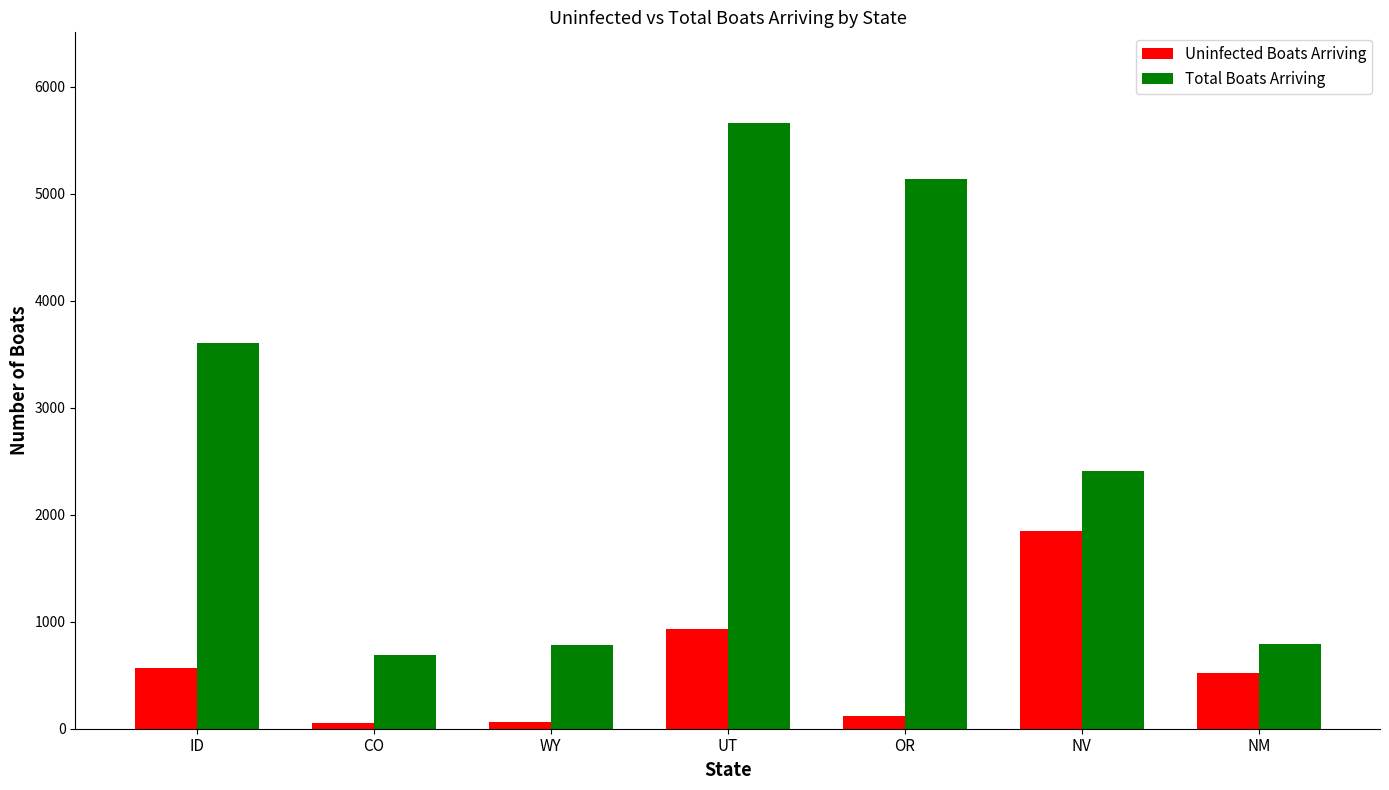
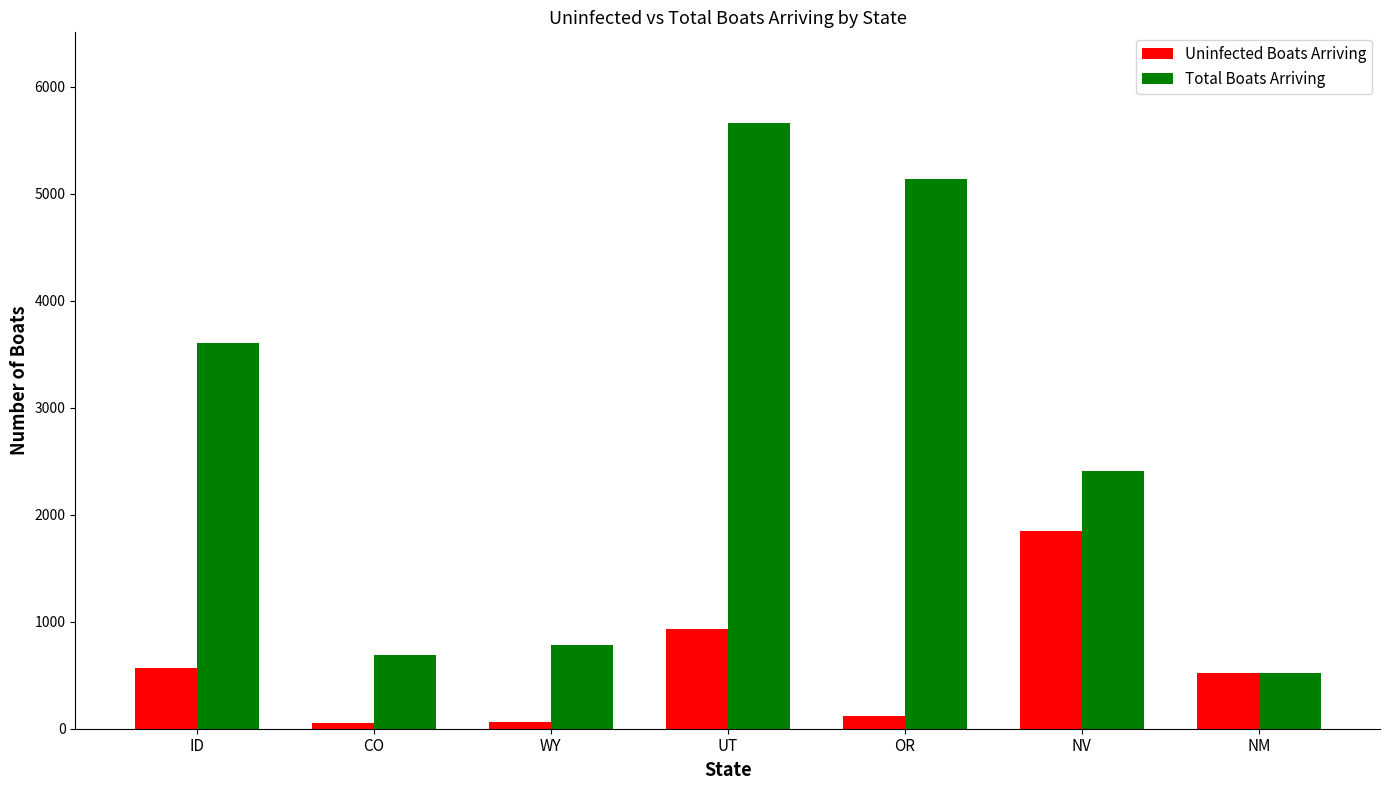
Total Boats Arriving, NM: 800 -> 520
